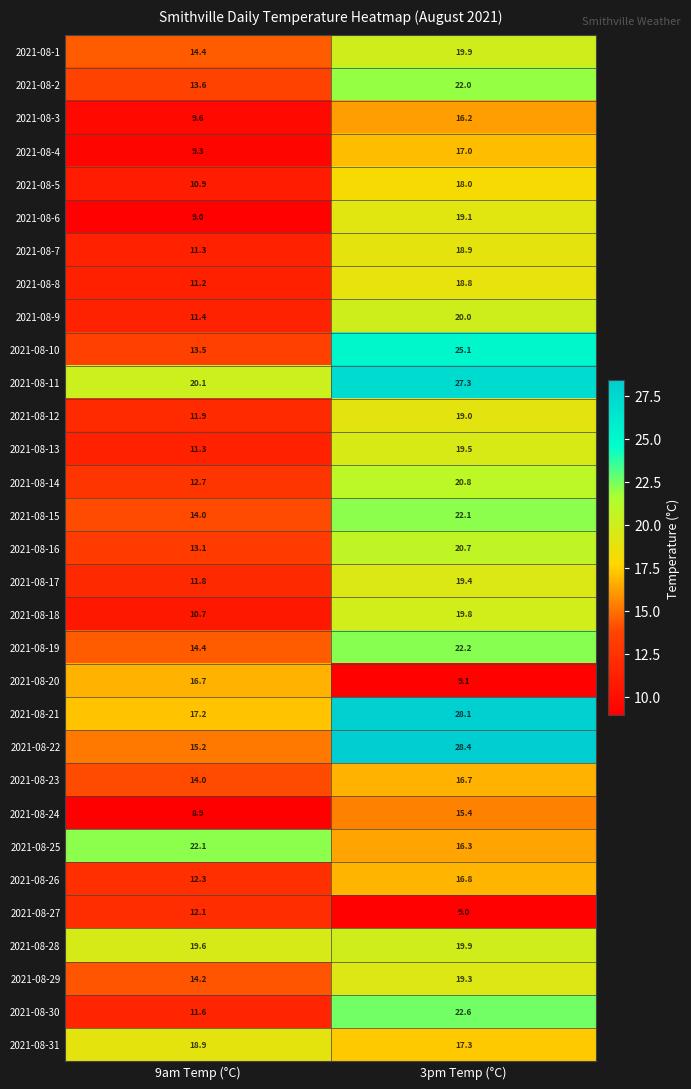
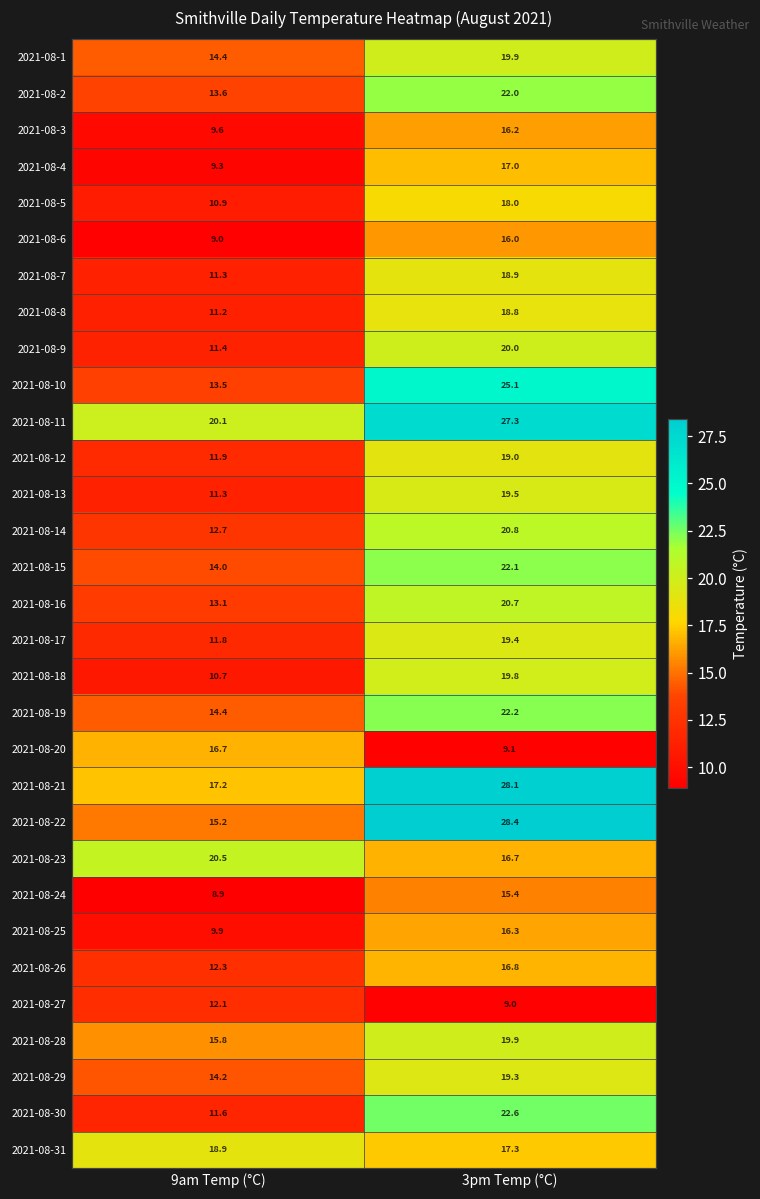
2021-08-6, 3pm Temp (°C): 19.1 -> 16.0
2021-08-23, 9am Temp (°C): 14.0 -> 20.5
2021-08-25, 9am Temp (°C): 22.1 -> 9.9
2021-08-28, 9am Temp (°C): 19.6 -> 15.8
